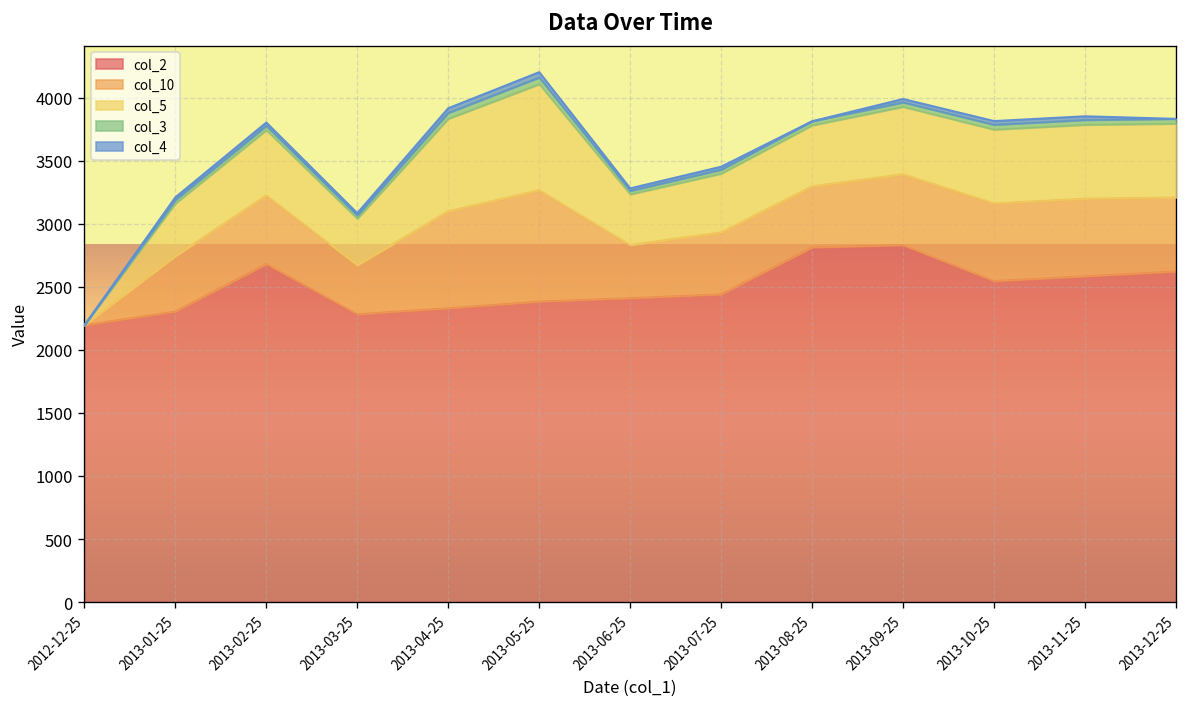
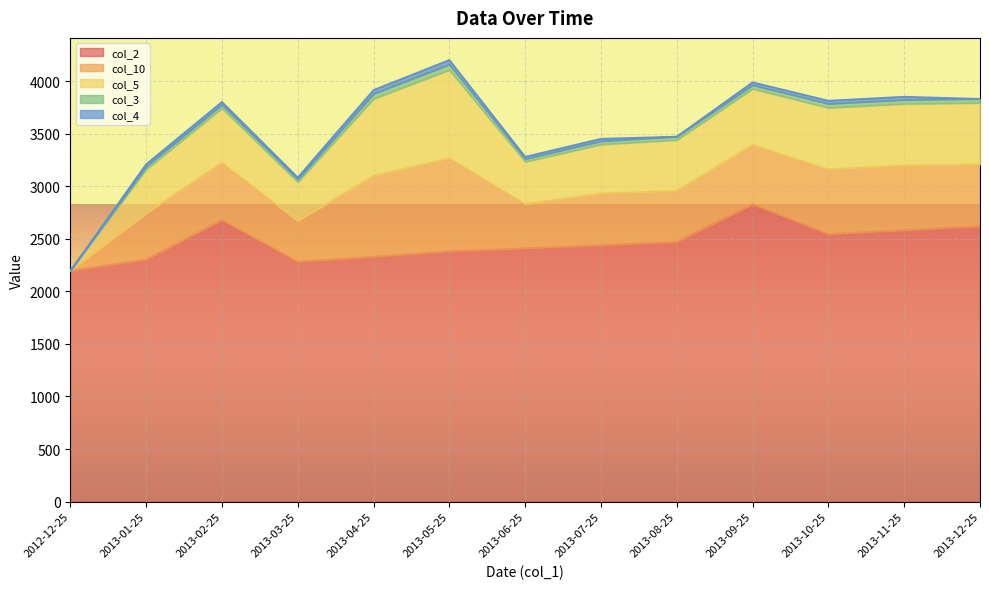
col_2, 2013-08-25: 2810 -> 2470
